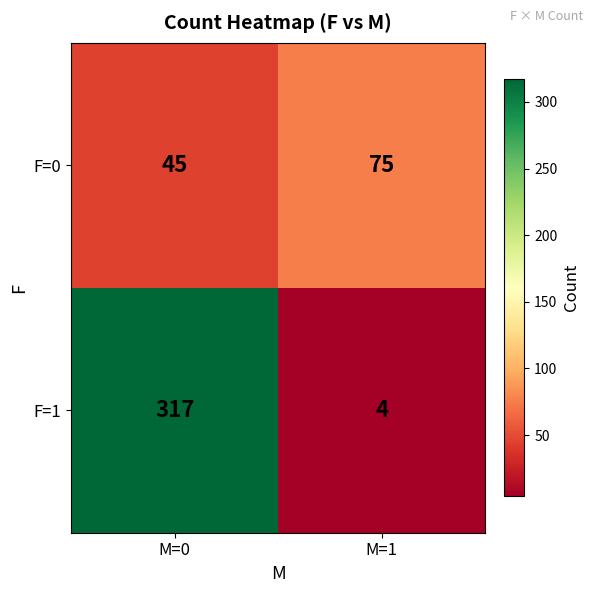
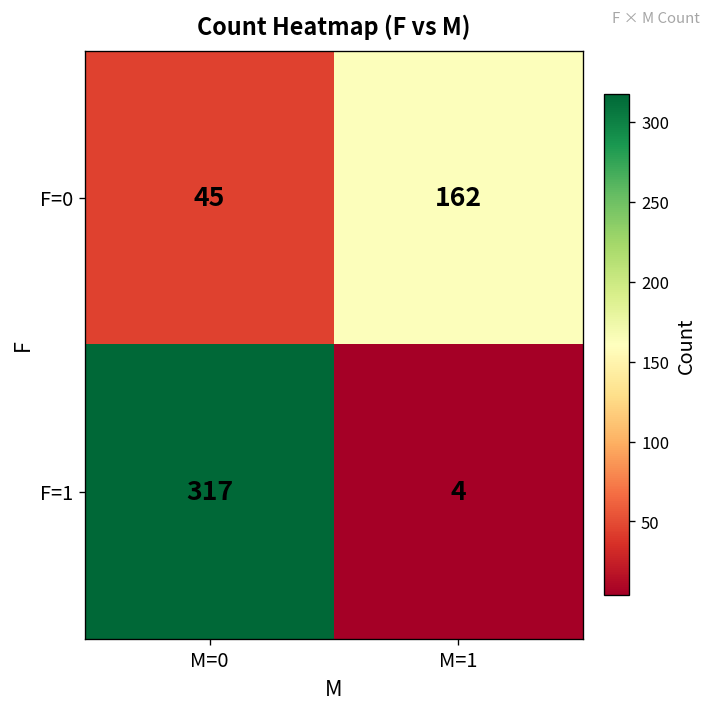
F=0, M=1: 75 -> 162
